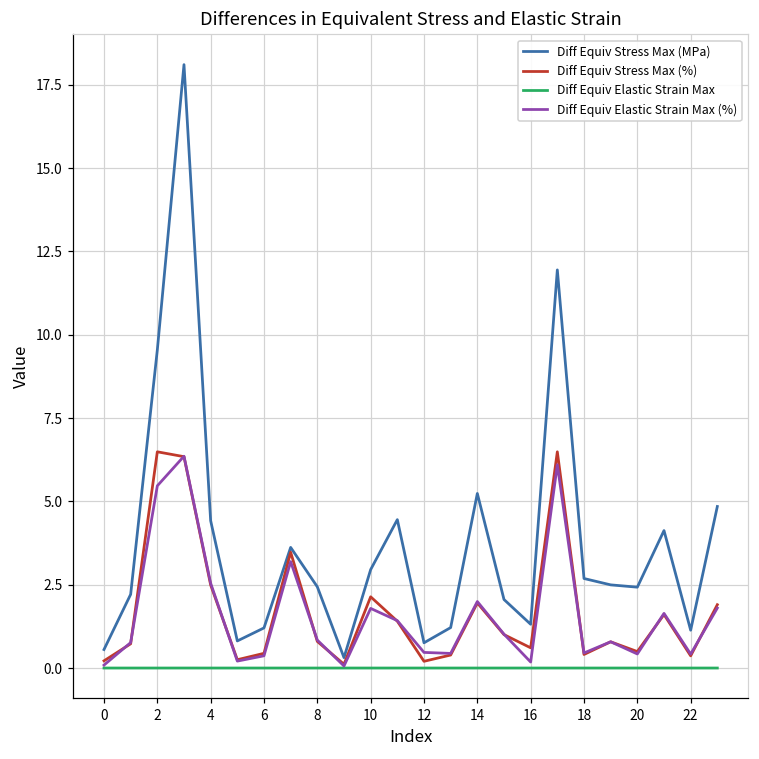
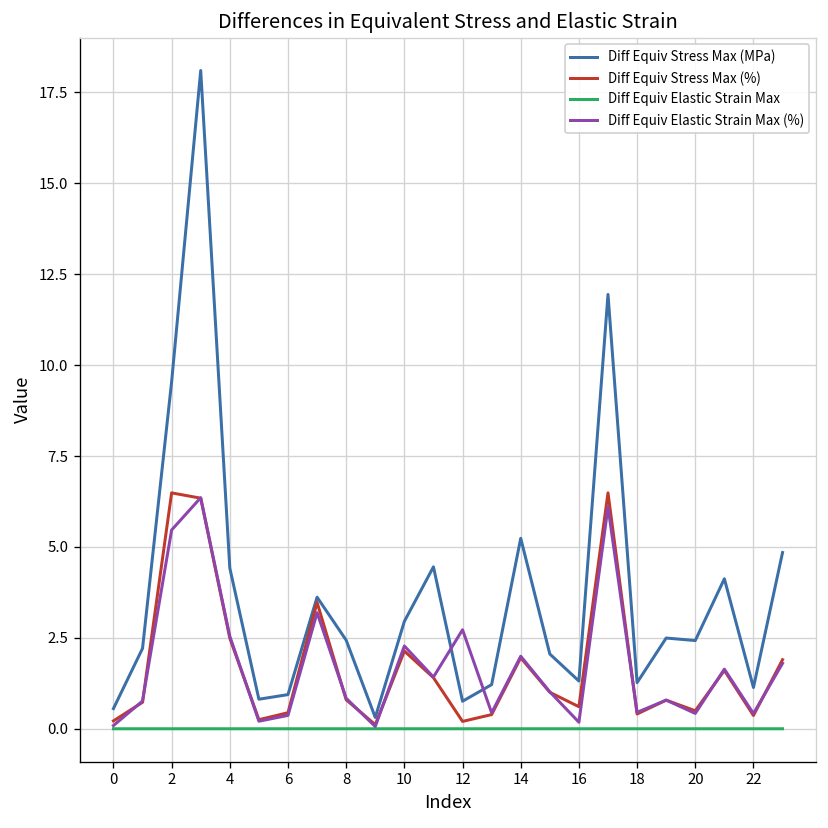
Diff Equiv Stress Max (MPa), 6: 1.2 -> 0.9
Diff Equiv Elastic Strain Max (%), 10: 1.8 -> 2.3
Diff Equiv Elastic Strain Max (%), 12: 0.5 -> 2.7
Diff Equiv Stress Max (MPa), 18: 2.7 -> 1.3
